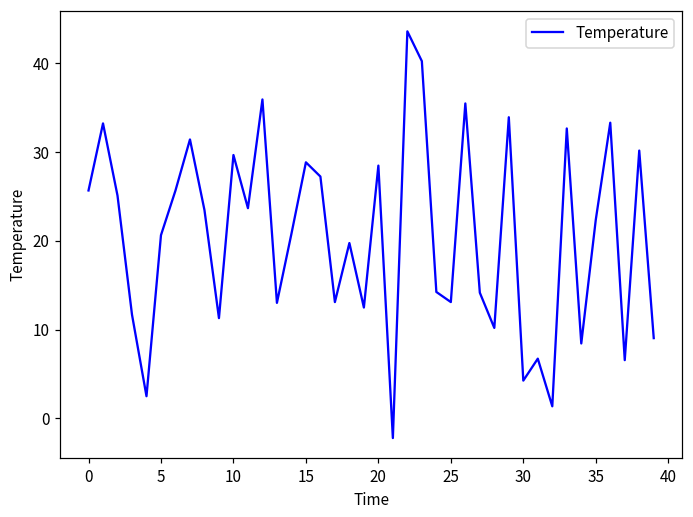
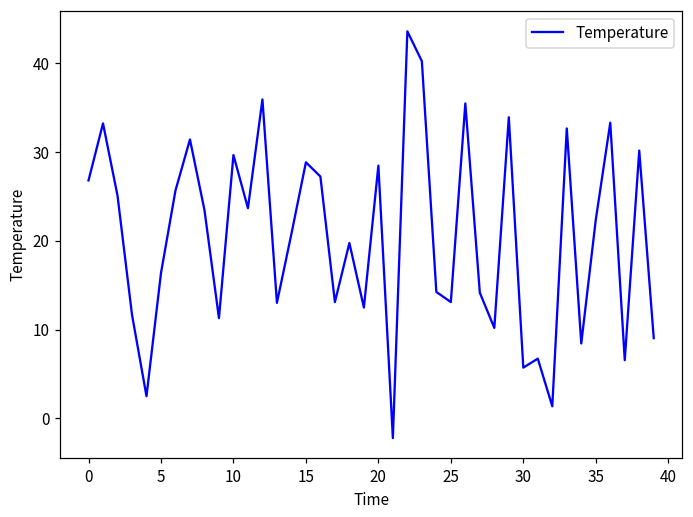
0: 26 -> 27
5: 21 -> 16
30: 4 -> 6
